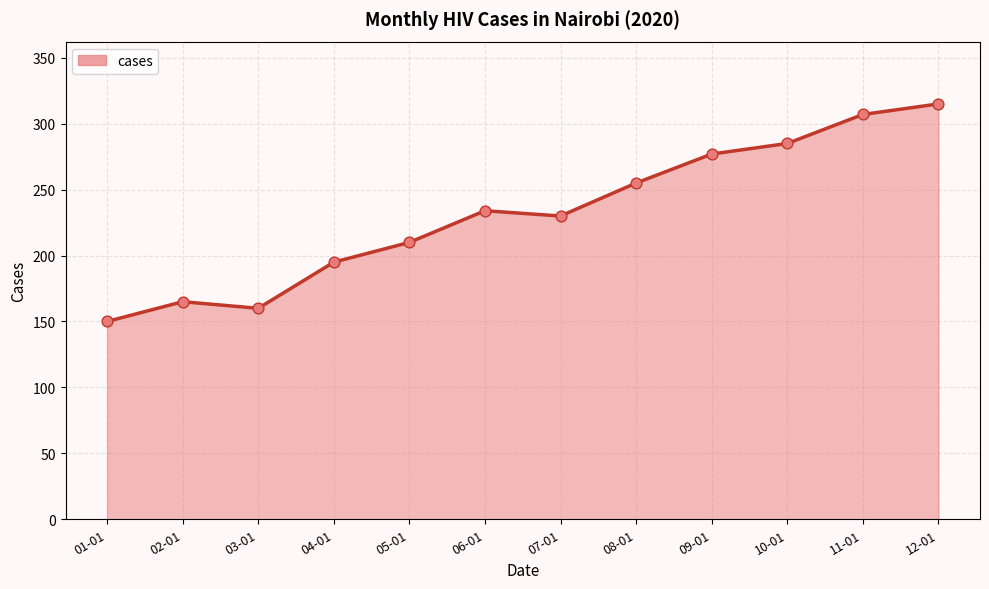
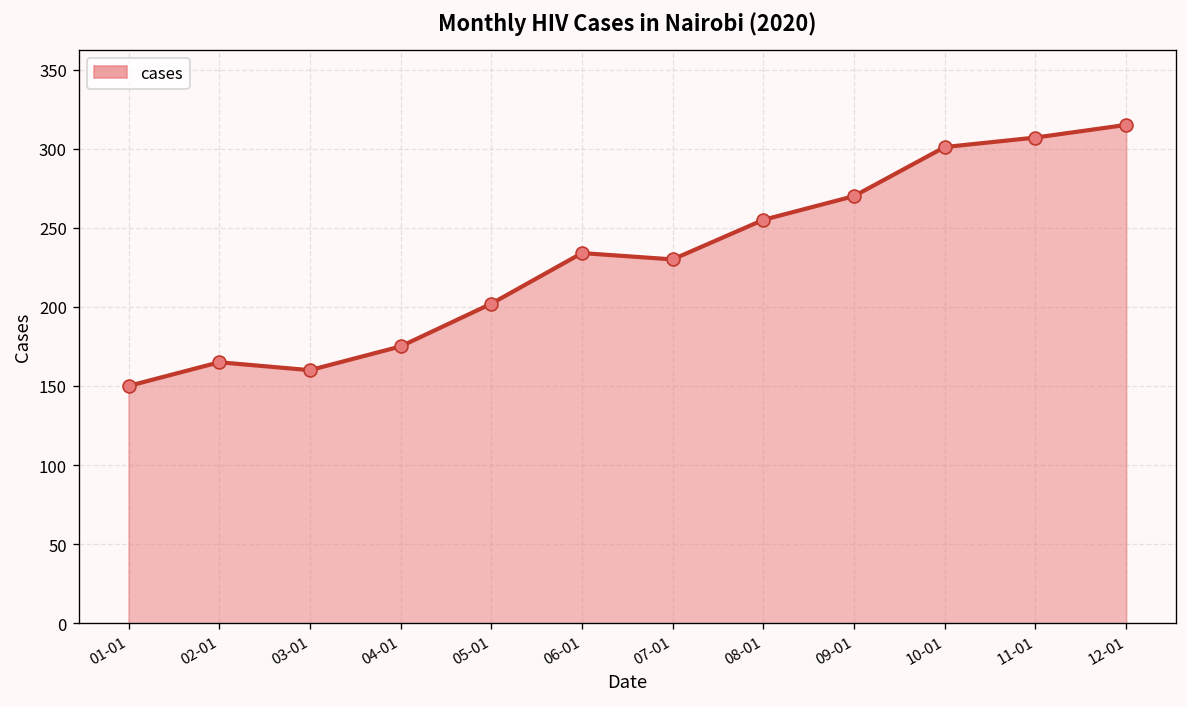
04-01: 195 -> 175
05-01: 210 -> 202
09-01: 277 -> 270
10-01: 285 -> 301
